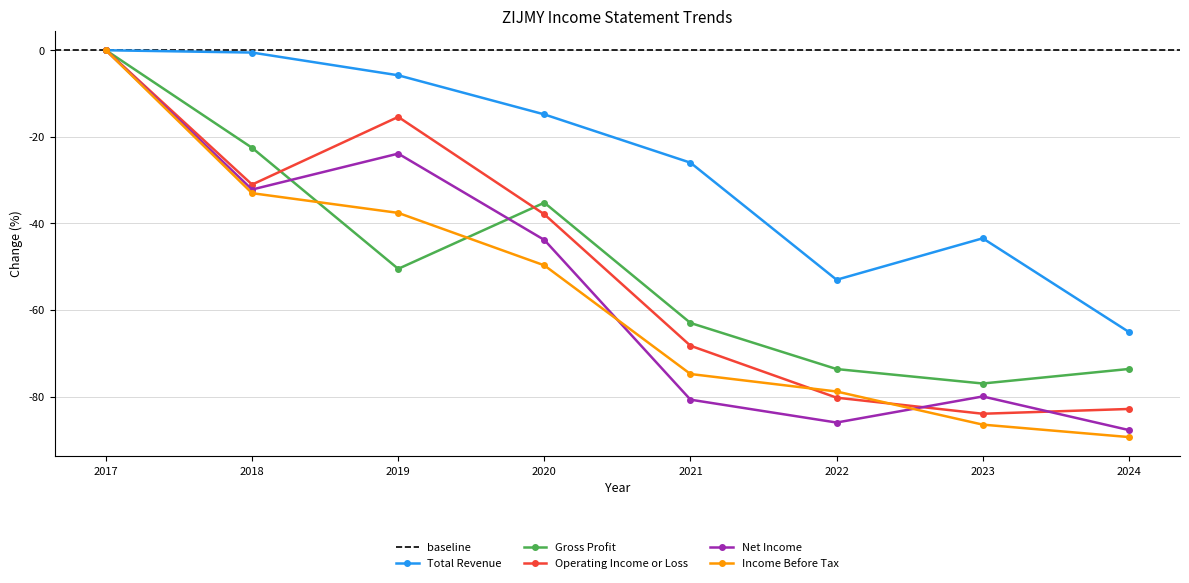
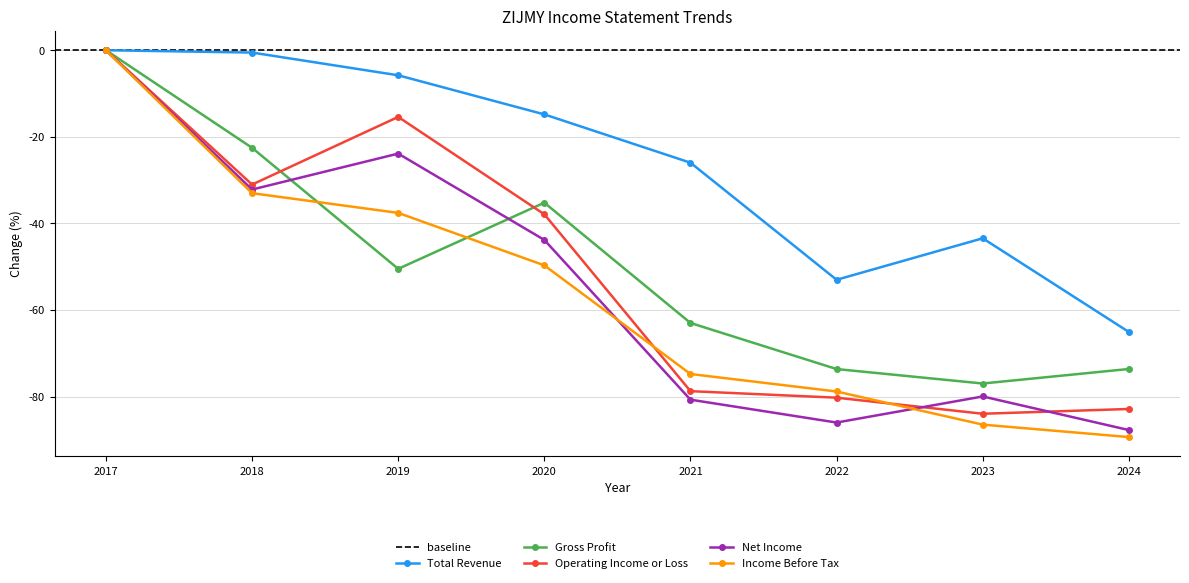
Operating Income or Loss, 2021: -68 -> -79
